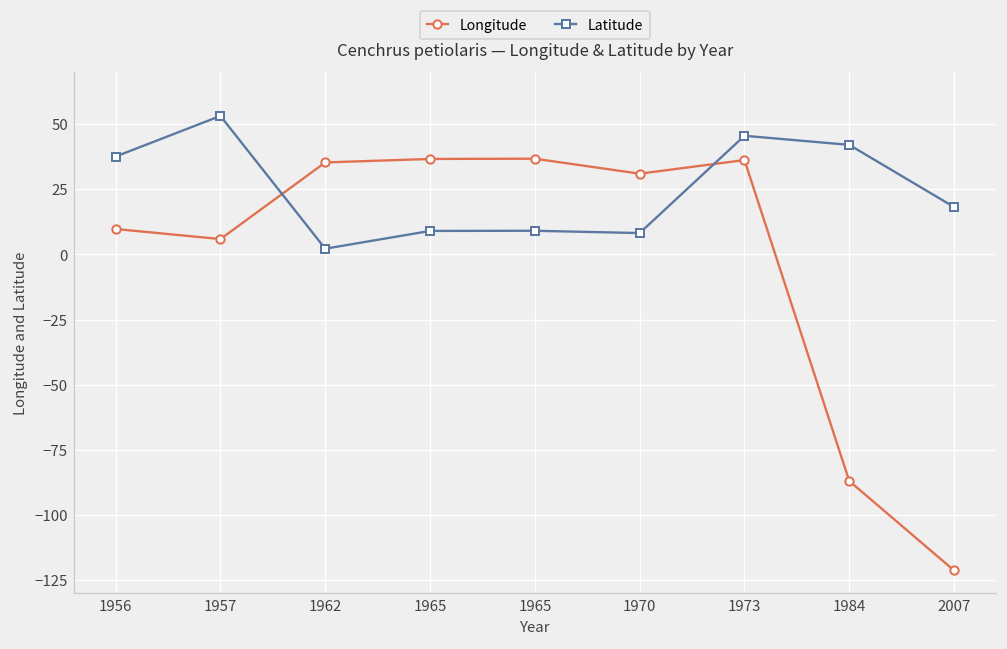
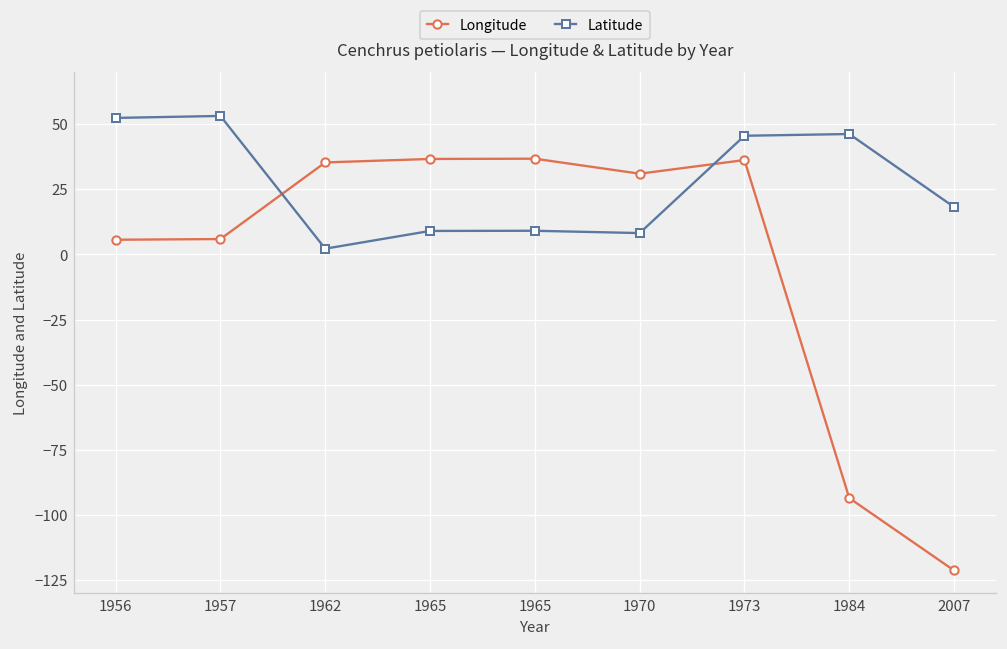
Longitude, 1956: 10 -> 6
Latitude, 1956: 38 -> 52
Longitude, 1984: -87 -> -93
Latitude, 1984: 42 -> 46
